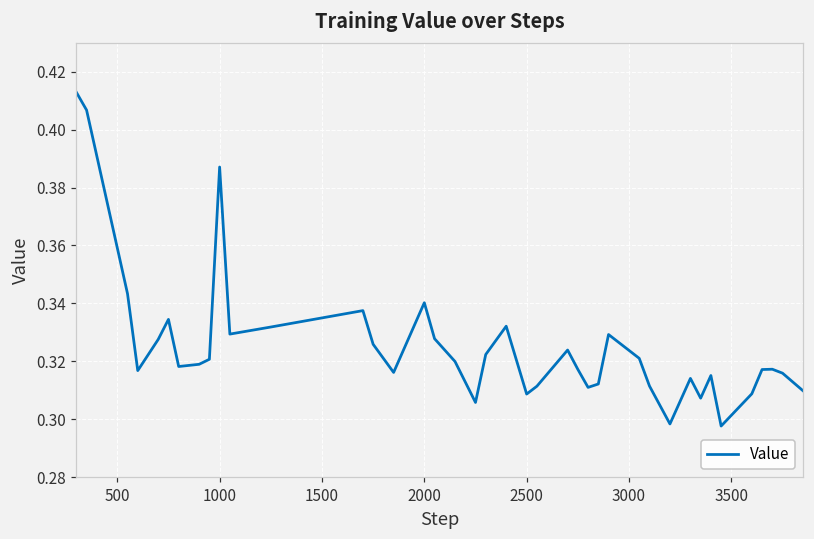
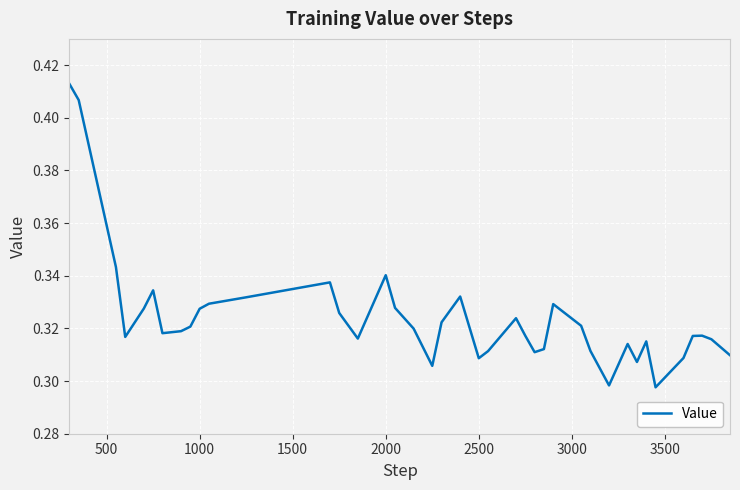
1000: 0.387 -> 0.327
